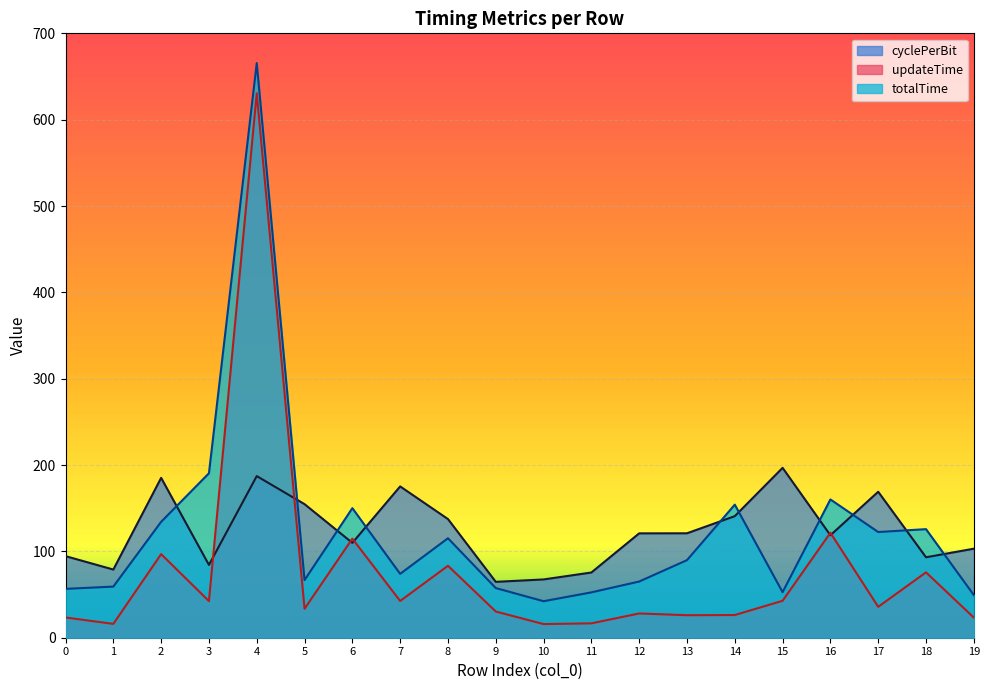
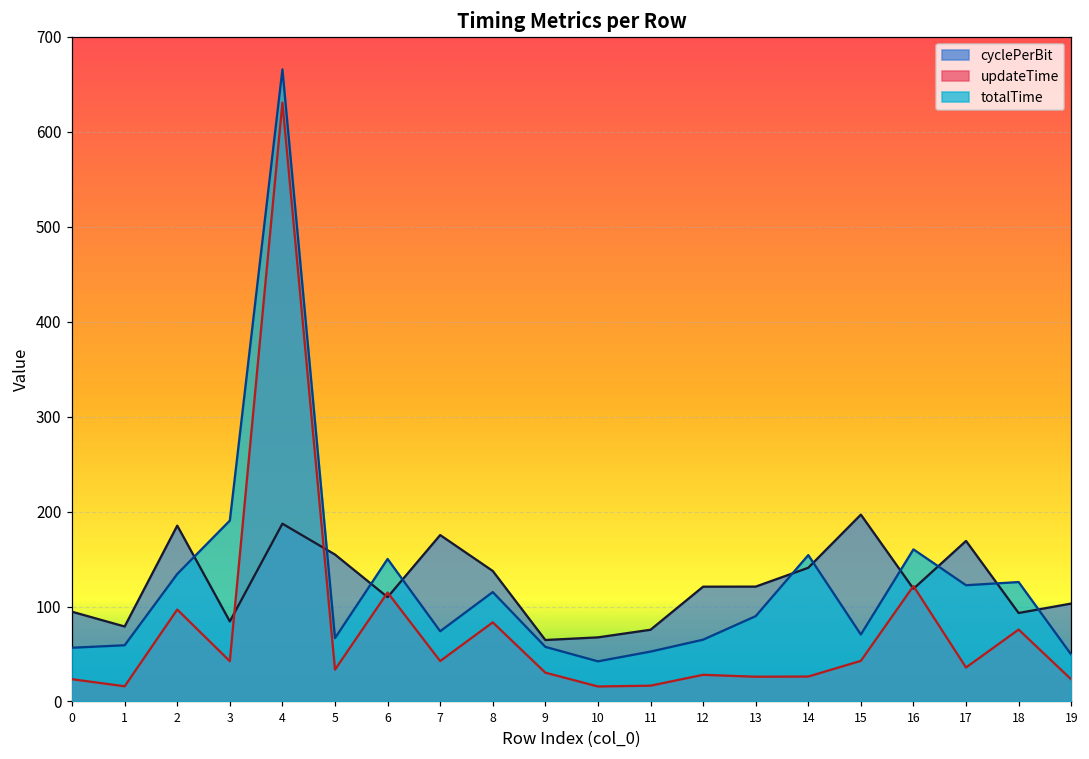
totalTime, 15: 50 -> 70
